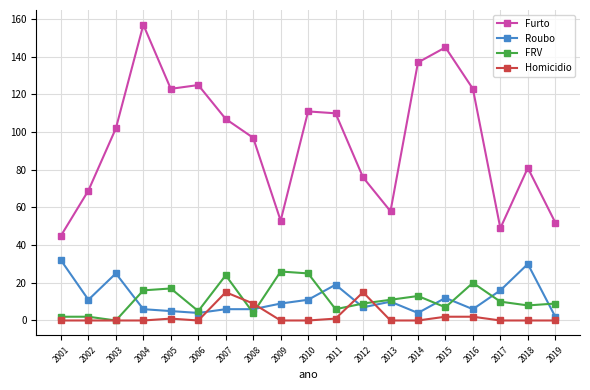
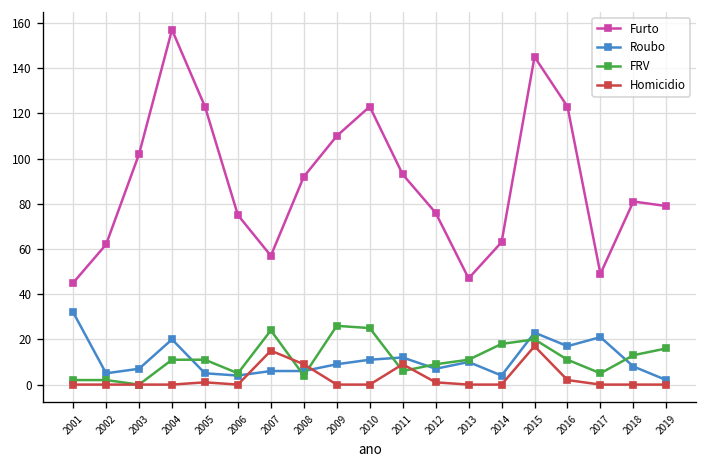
Furto, 2002: 69 -> 62
Roubo, 2002: 11 -> 5
Roubo, 2003: 25 -> 7
Roubo, 2004: 6 -> 20
FRV, 2004: 16 -> 11
FRV, 2005: 17 -> 11
Furto, 2006: 125 -> 75
Furto, 2007: 107 -> 57
Furto, 2008: 97 -> 92
Furto, 2009: 53 -> 110
Furto, 2010: 111 -> 123
Furto, 2011: 110 -> 93
Roubo, 2011: 19 -> 12
Homicidio, 2011: 1 -> 9
Homicidio, 2012: 15 -> 1
Furto, 2013: 58 -> 47
Furto, 2014: 137 -> 63
FRV, 2014: 13 -> 18
Roubo, 2015: 12 -> 23
FRV, 2015: 7 -> 20
Homicidio, 2015: 2 -> 17
Roubo, 2016: 6 -> 17
FRV, 2016: 20 -> 11
Roubo, 2017: 16 -> 21
FRV, 2017: 10 -> 5
Roubo, 2018: 30 -> 8
FRV, 2018: 8 -> 13
Furto, 2019: 52 -> 79
FRV, 2019: 9 -> 16
